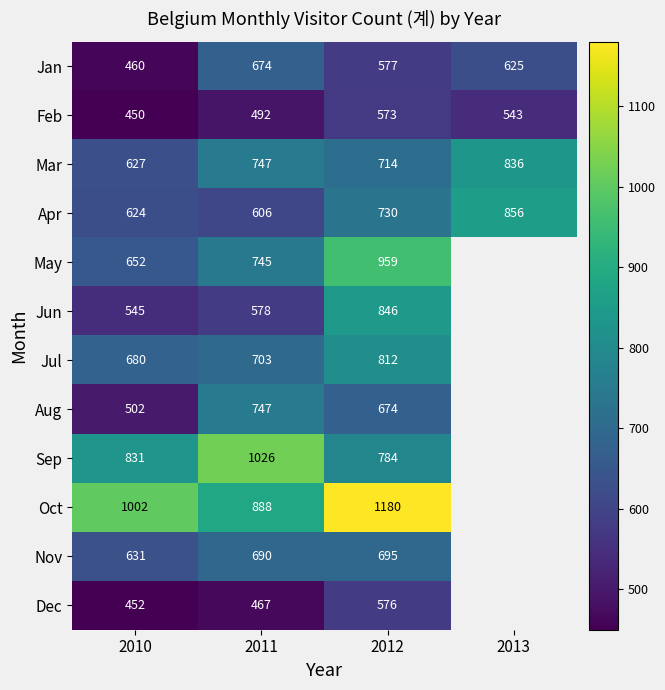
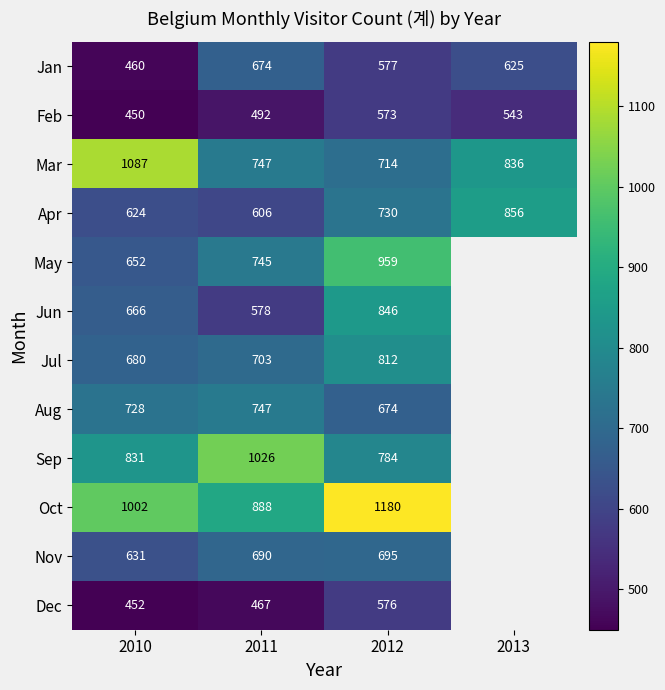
Mar, 2010: 627 -> 1087
Jun, 2010: 545 -> 666
Aug, 2010: 502 -> 728
